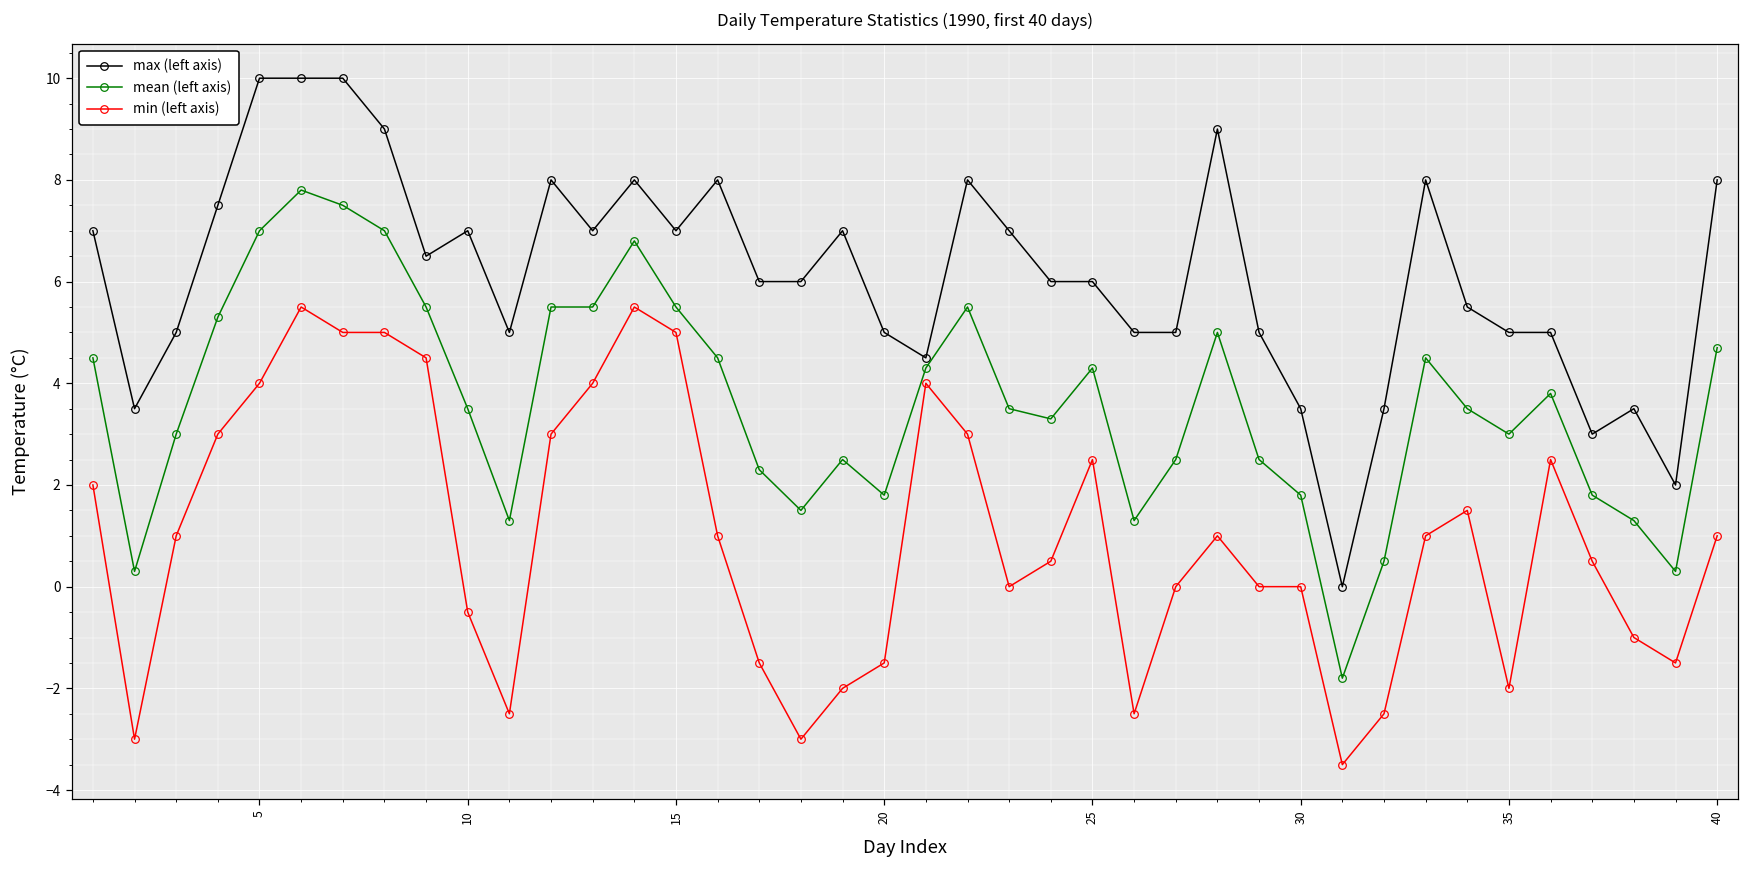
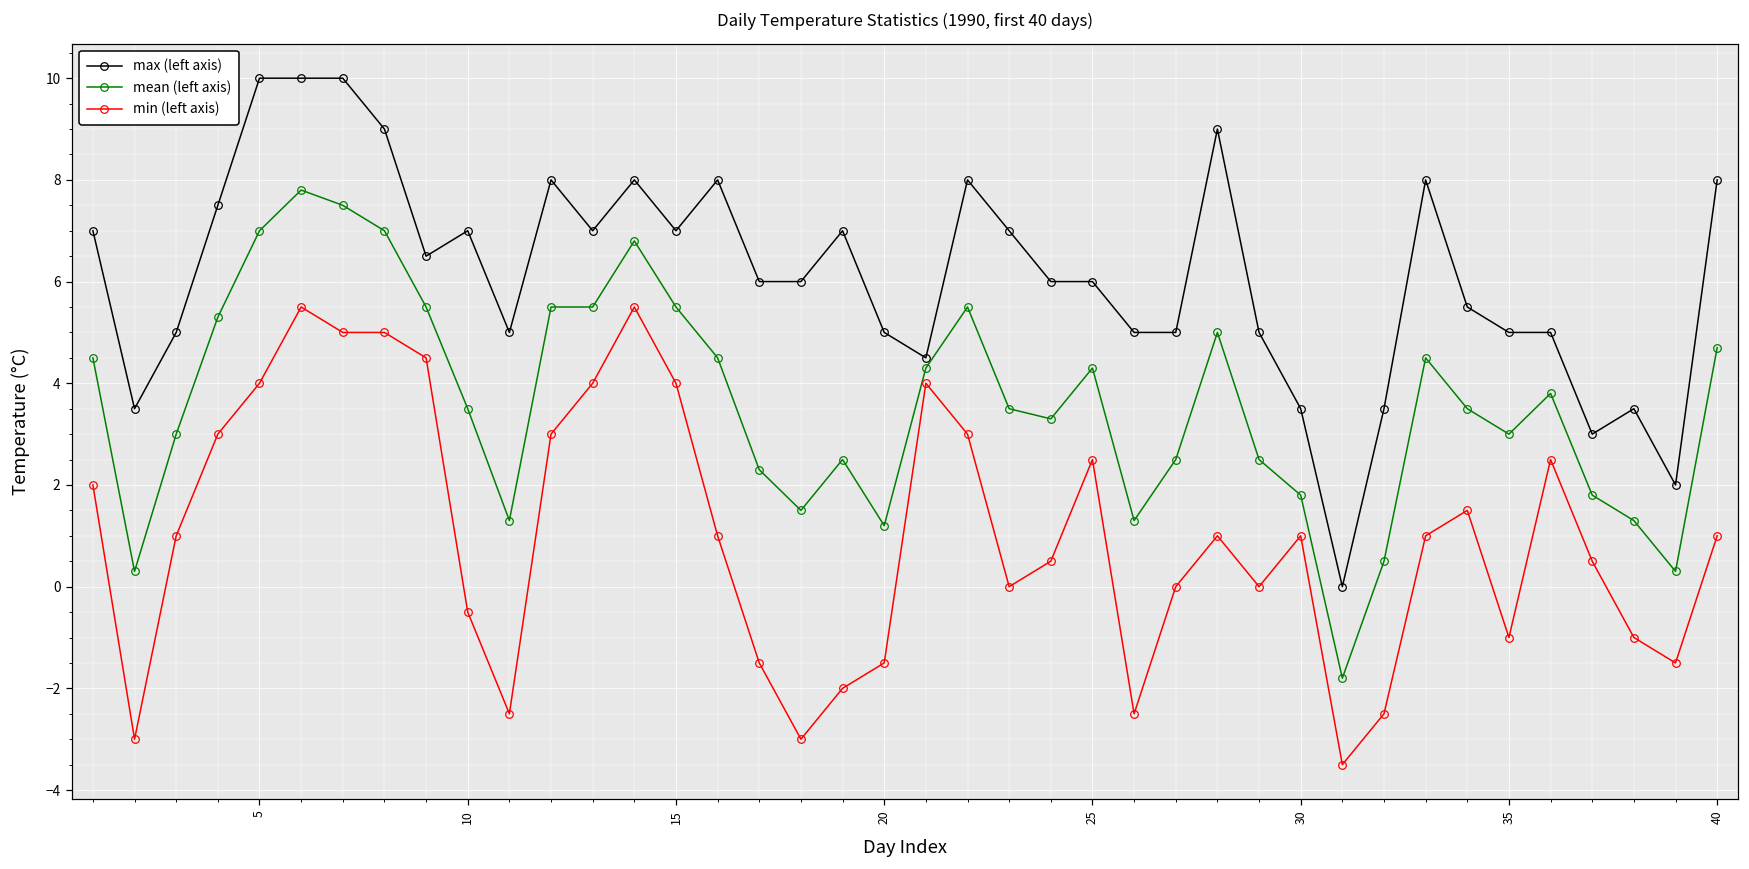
min (left axis), 15: 5 -> 4
mean (left axis), 20: 1.8 -> 1.2
min (left axis), 30: 0 -> 1
min (left axis), 35: -2 -> -1
